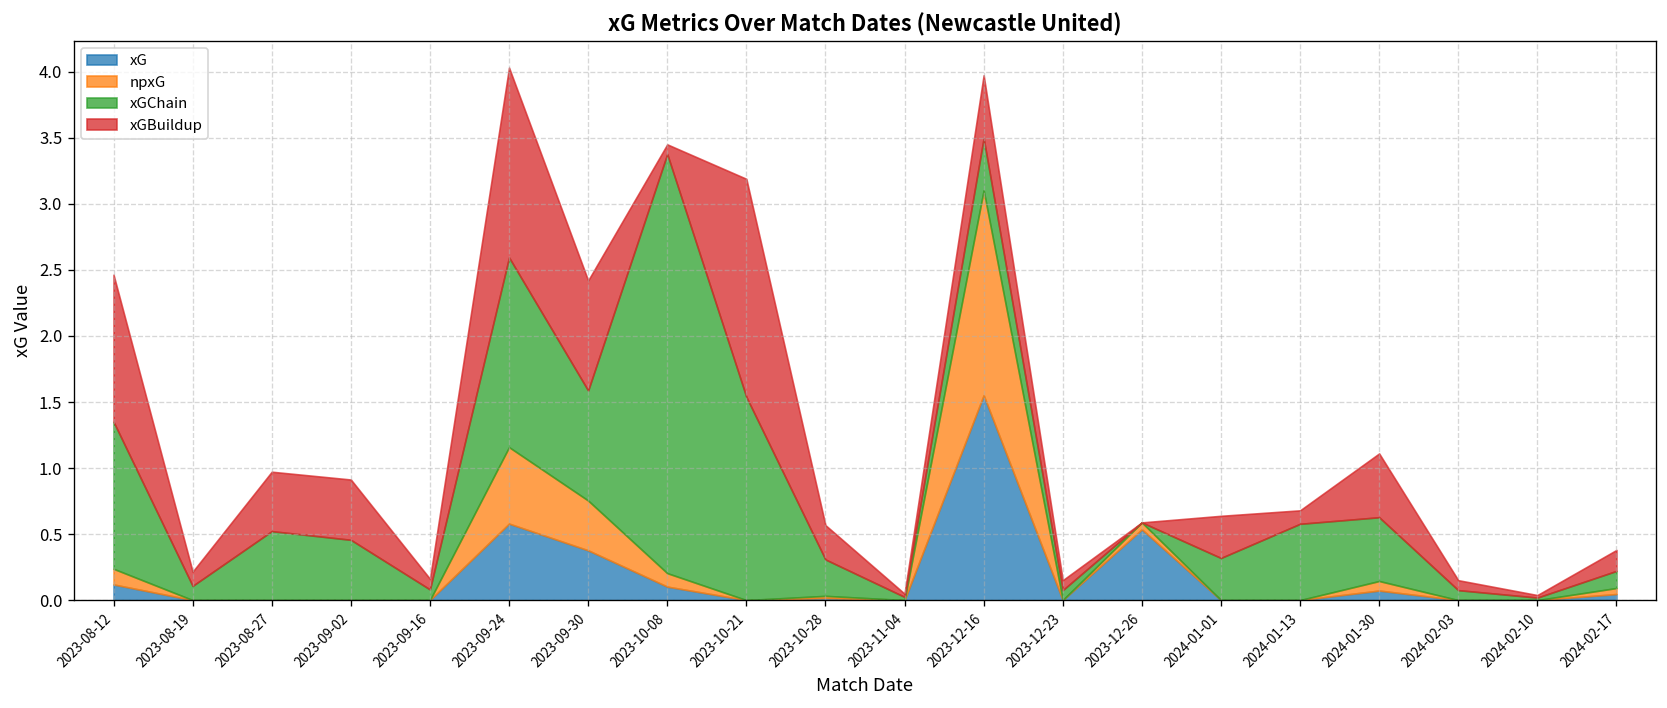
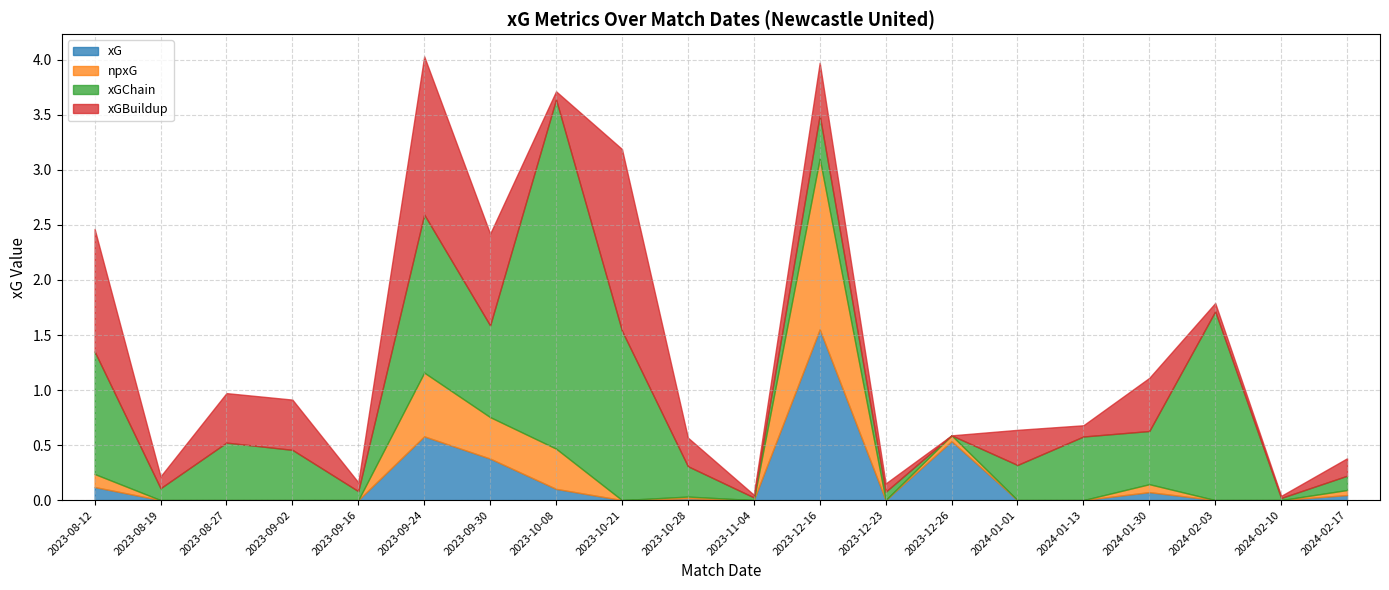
npxG, 2023-10-08: 0.10 -> 0.37
xGChain, 2024-02-03: 0.08 -> 1.72
